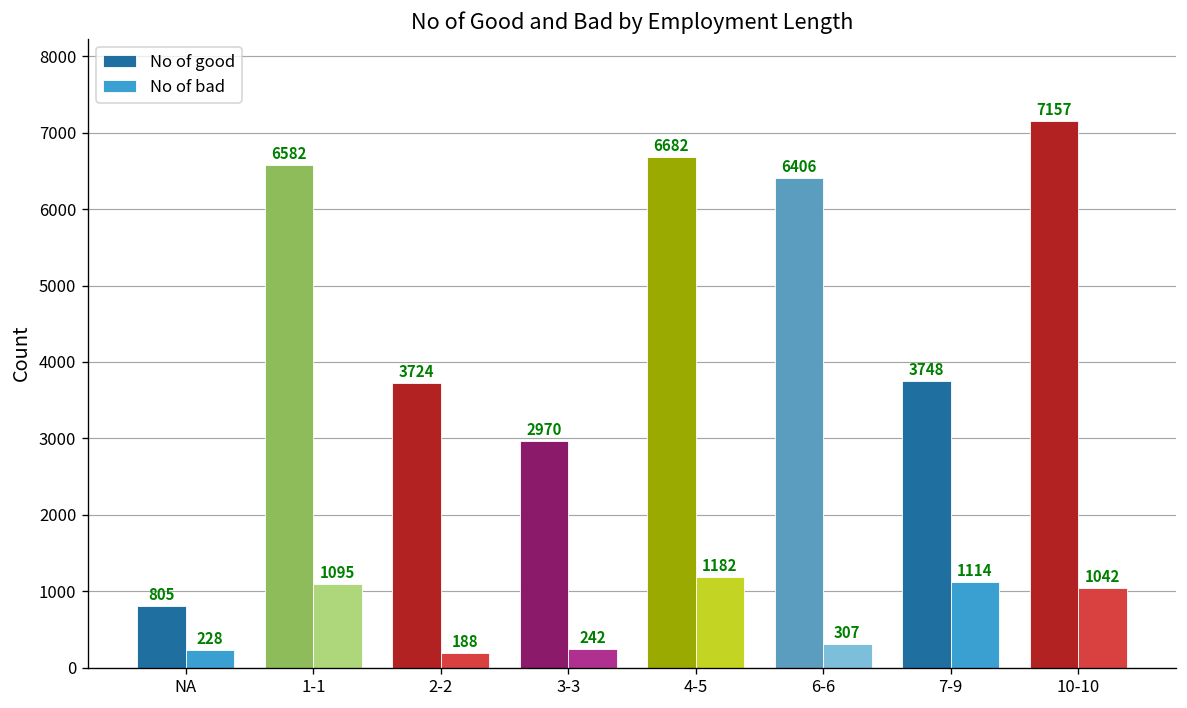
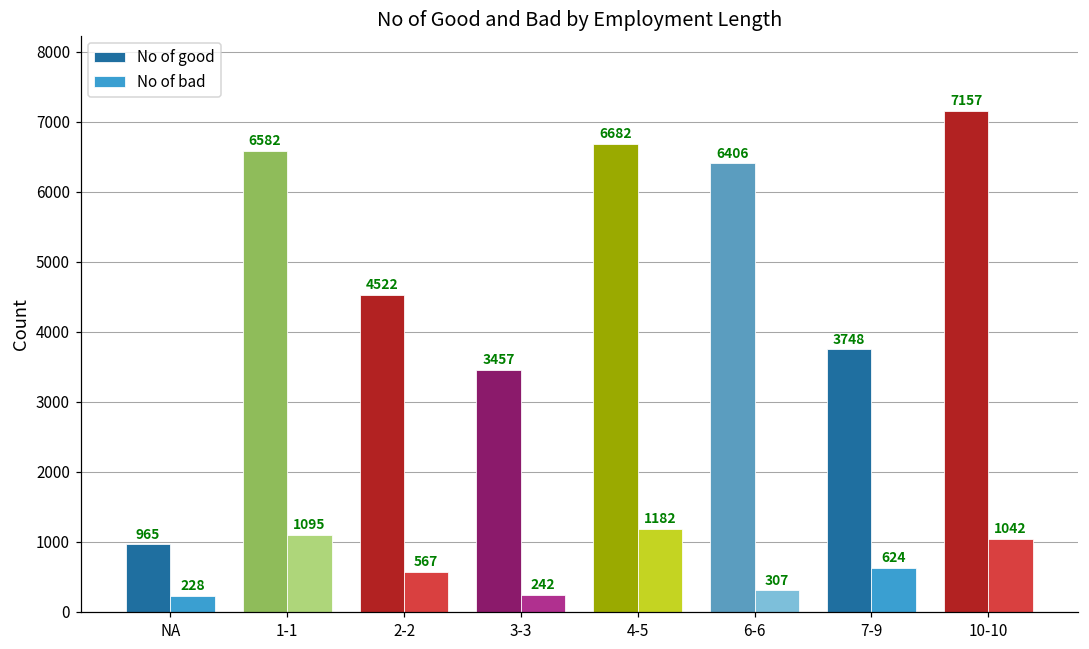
No of good, NA: 805 -> 965
No of good, 2-2: 3724 -> 4522
No of bad, 2-2: 188 -> 567
No of good, 3-3: 2970 -> 3457
No of bad, 7-9: 1114 -> 624
